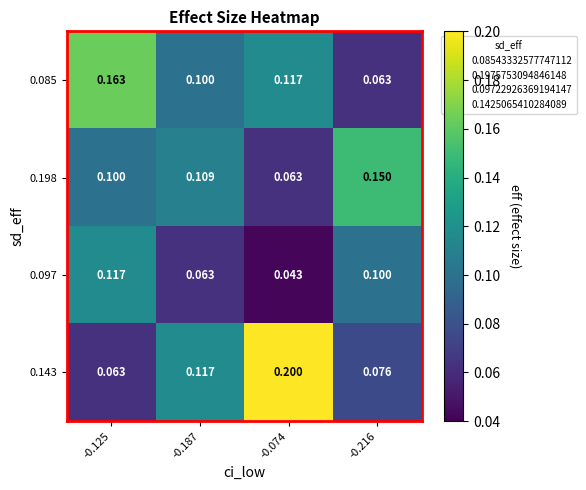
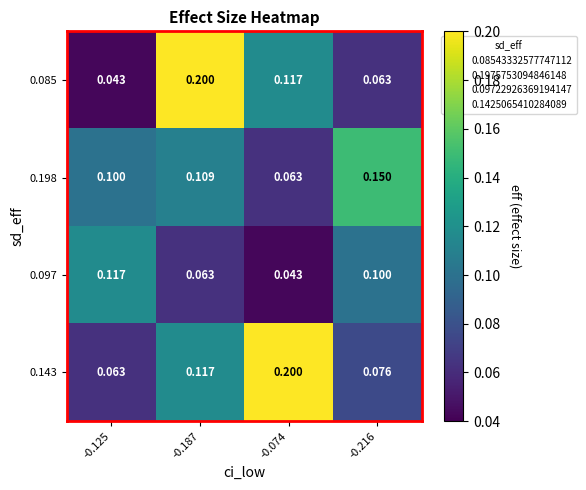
0.085, -0.125: 0.163 -> 0.043
0.085, -0.187: 0.100 -> 0.200
